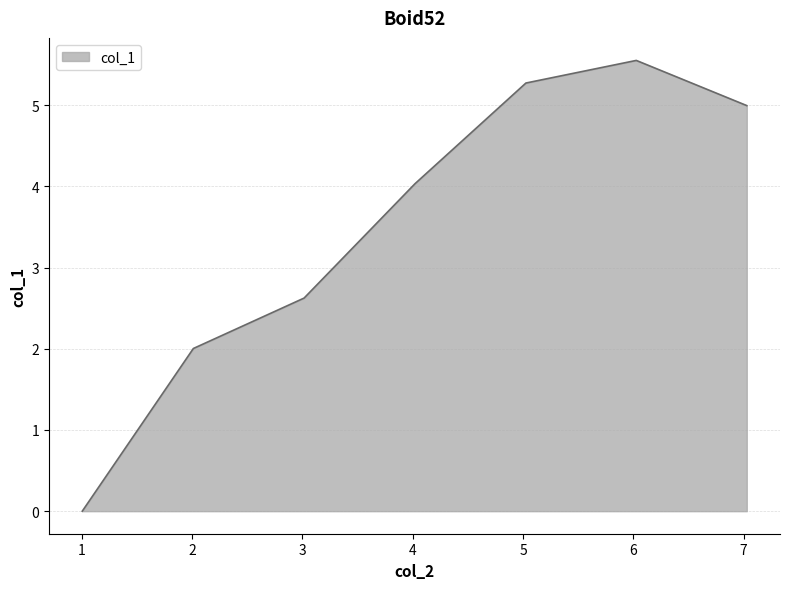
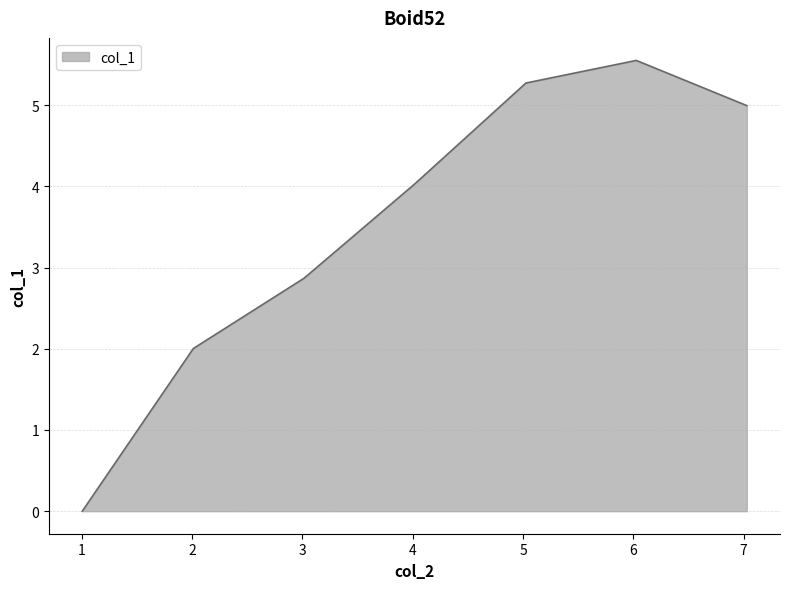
3: 2.6 -> 2.9
